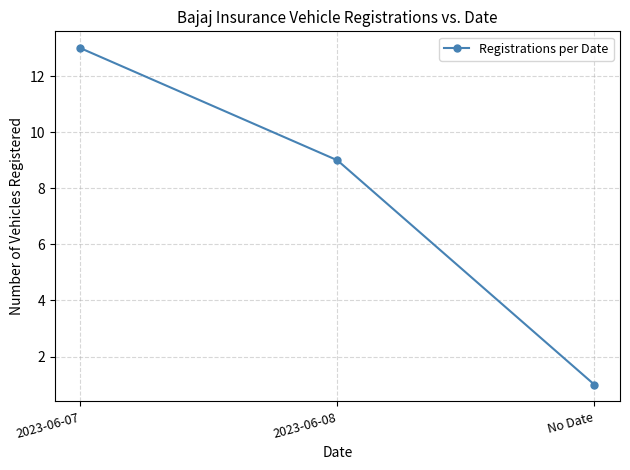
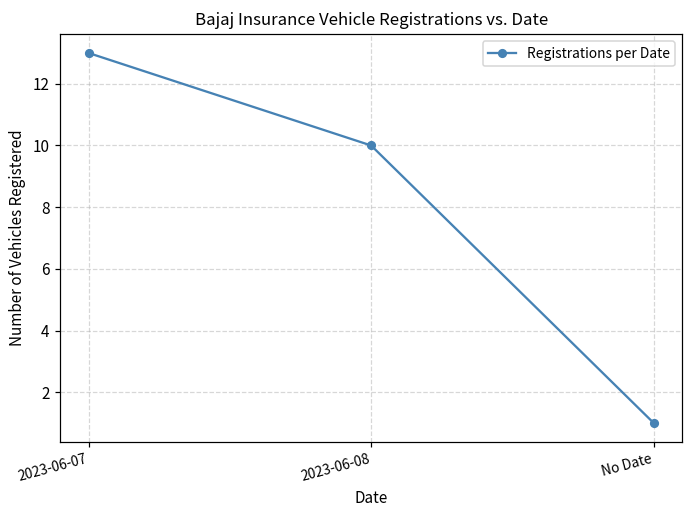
2023-06-08: 9 -> 10
